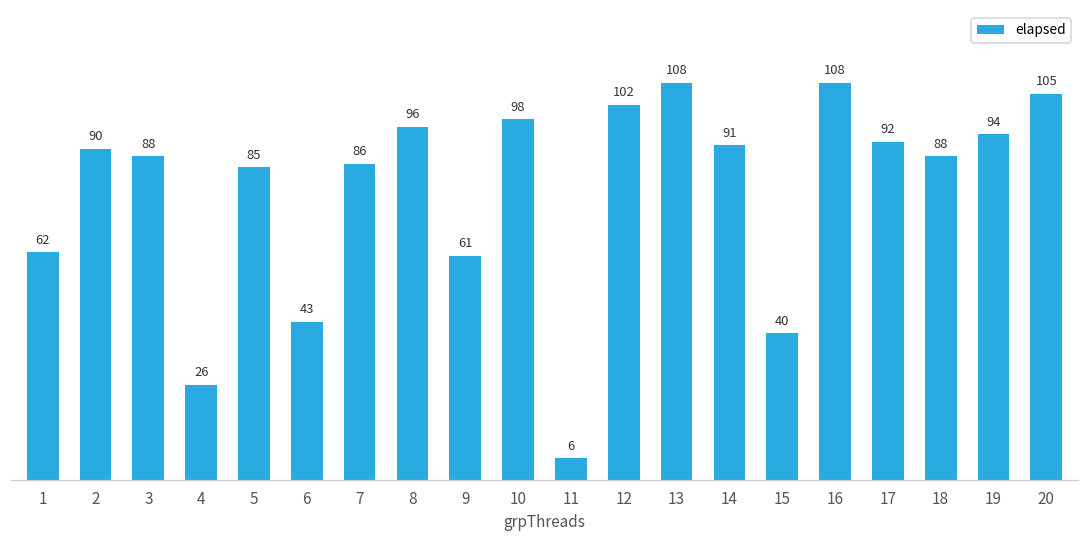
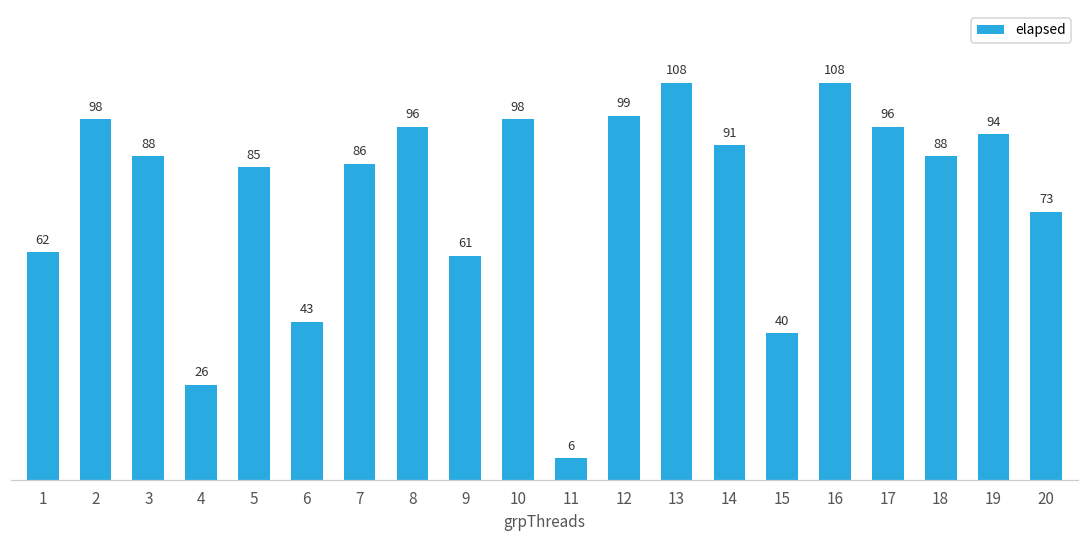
2: 90 -> 98
12: 102 -> 99
17: 92 -> 96
20: 105 -> 73
